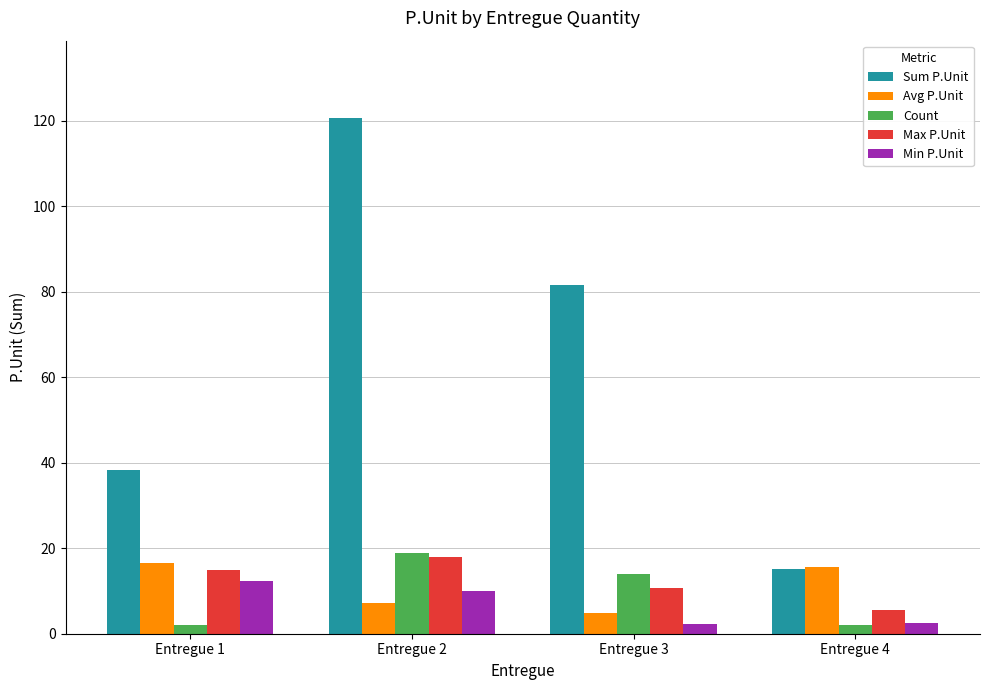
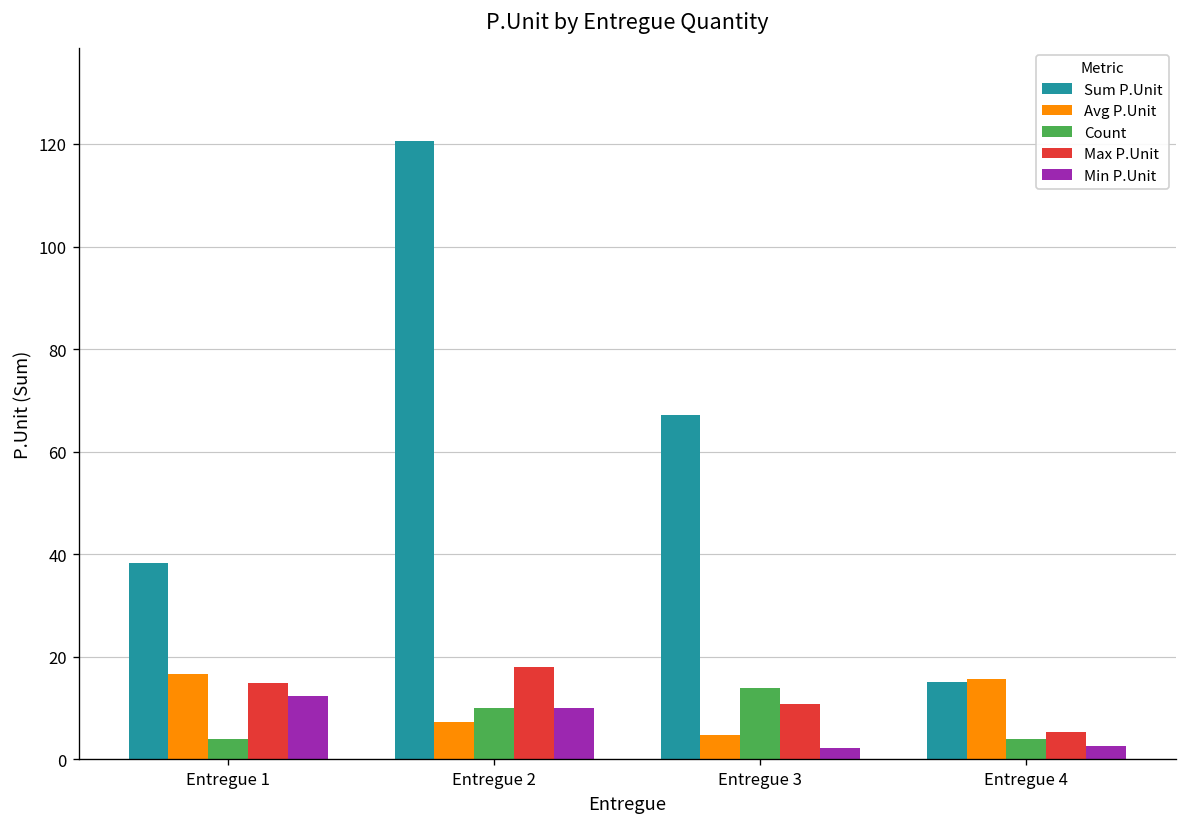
Count, Entregue 1: 2 -> 4
Count, Entregue 2: 19 -> 10
Sum P.Unit, Entregue 3: 82 -> 67
Count, Entregue 4: 2 -> 4
